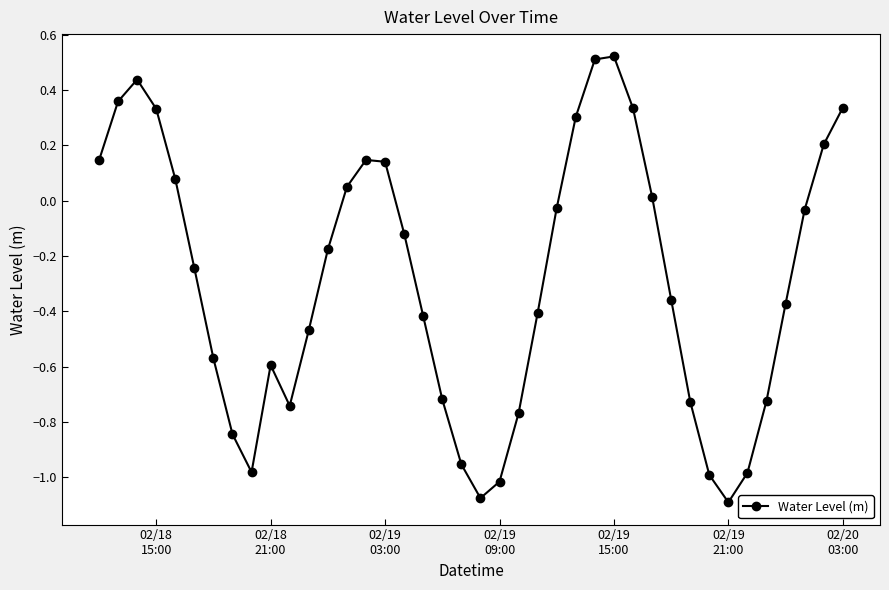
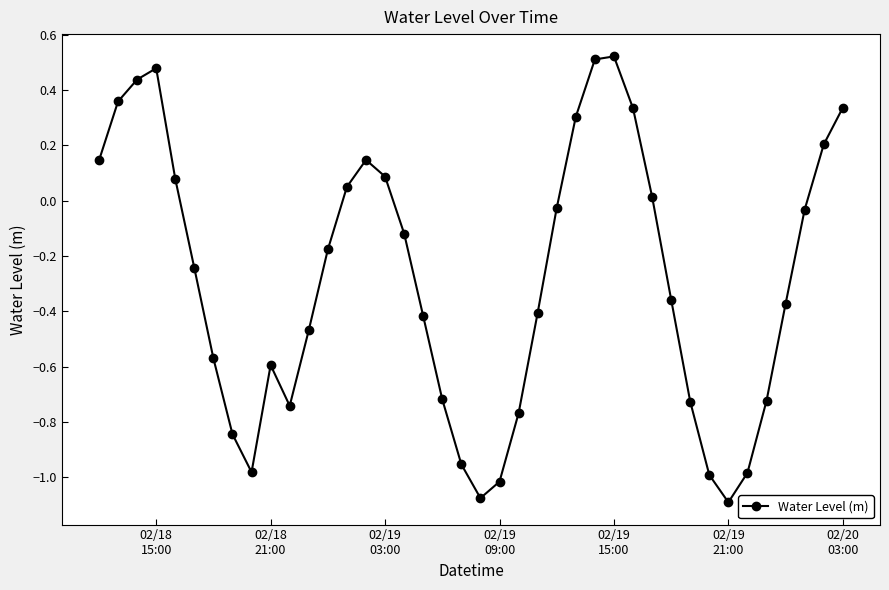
02/18 15:00: 0.33 -> 0.48
02/19 03:00: 0.14 -> 0.09
